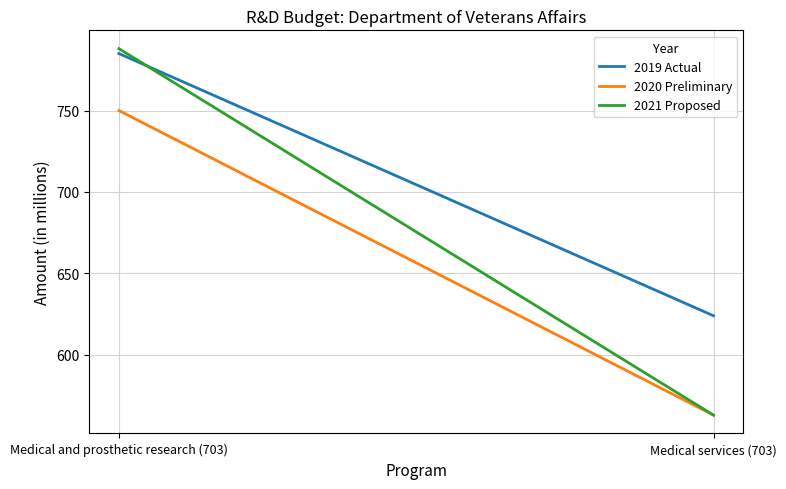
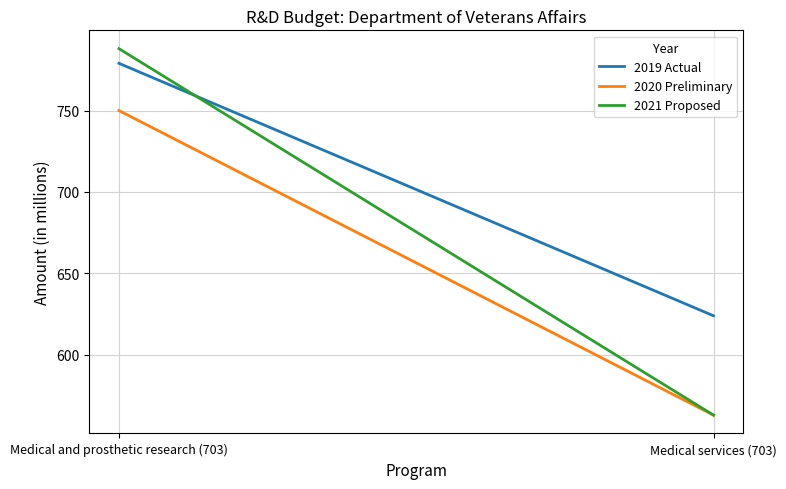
2019 Actual, Medical and prosthetic research (703): 785 -> 779
